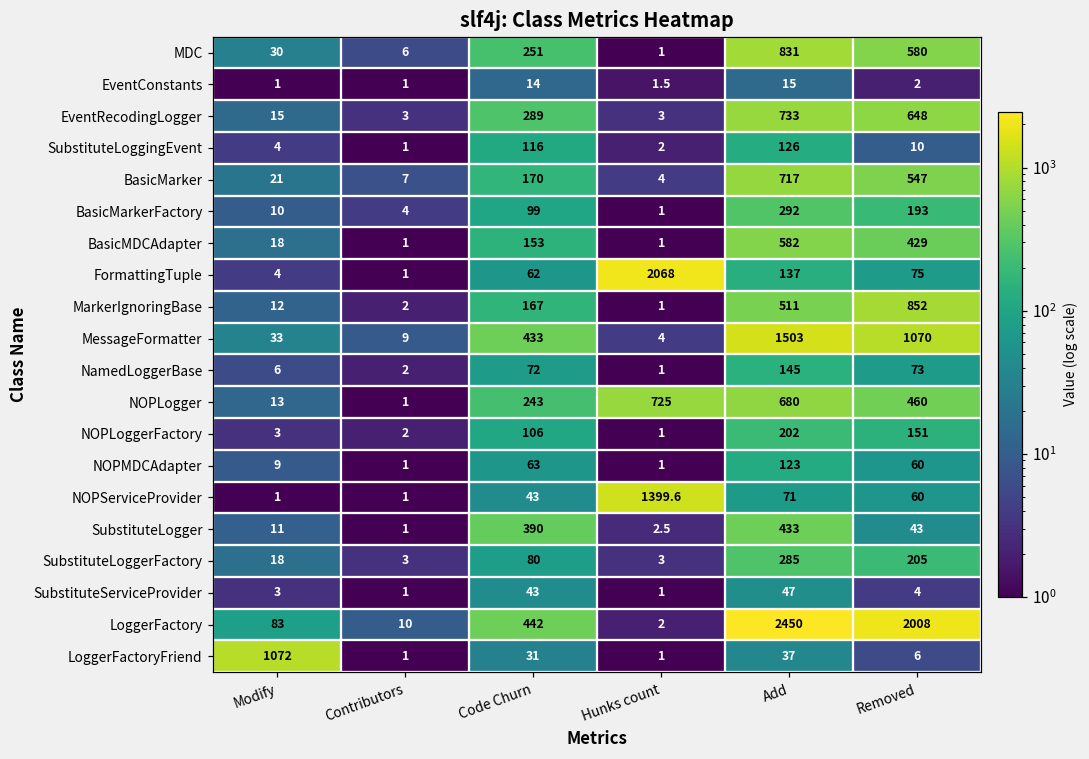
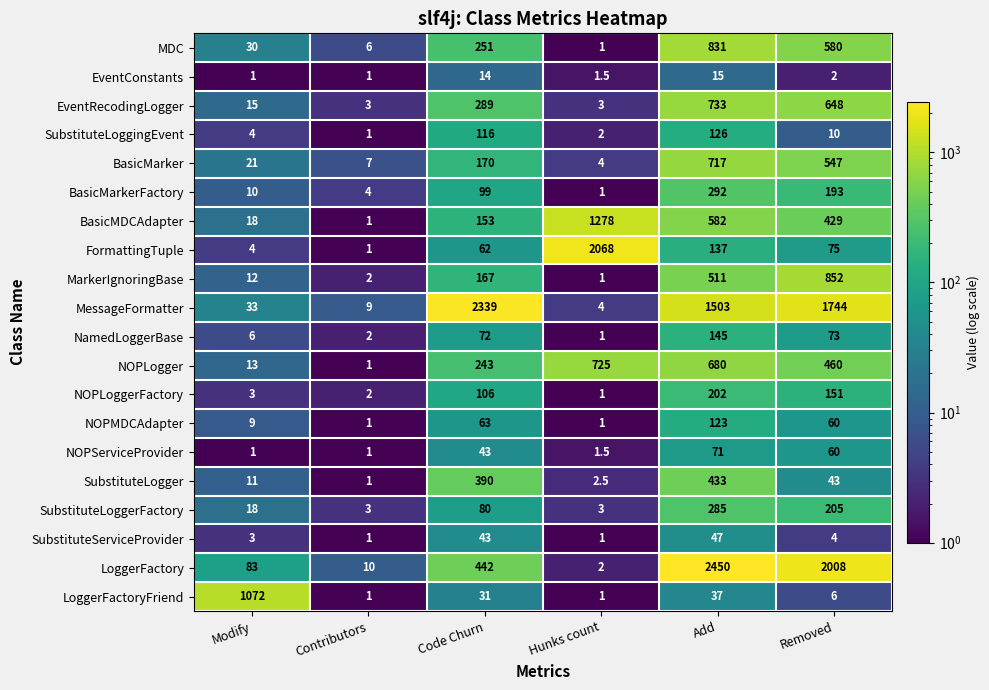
BasicMDCAdapter, Hunks count: 1 -> 1278
MessageFormatter, Code Churn: 433 -> 2339
MessageFormatter, Removed: 1070 -> 1744
NOPServiceProvider, Hunks count: 1399.6 -> 1.5
